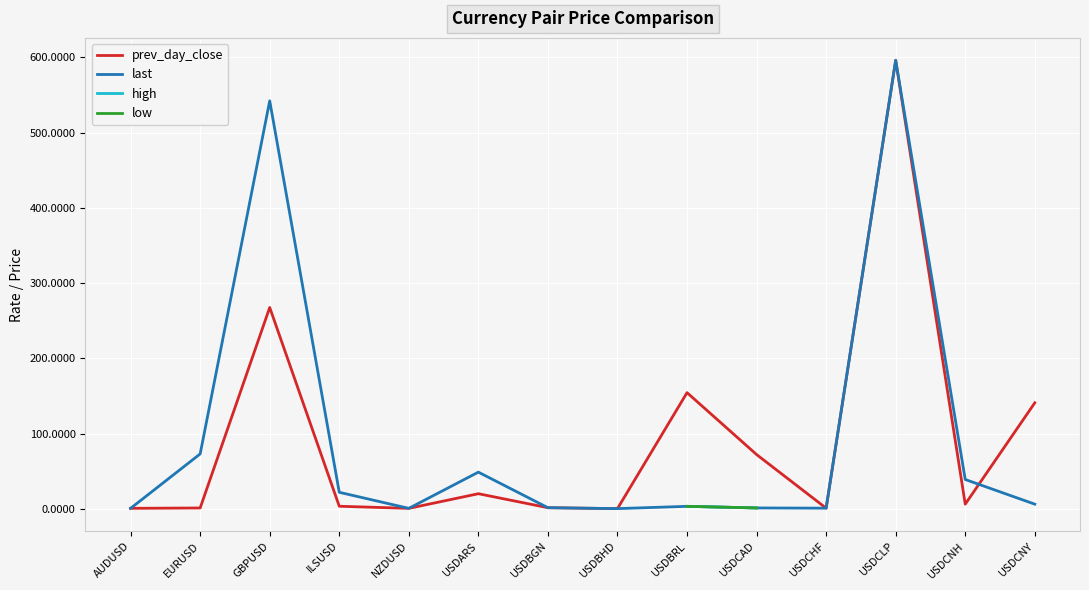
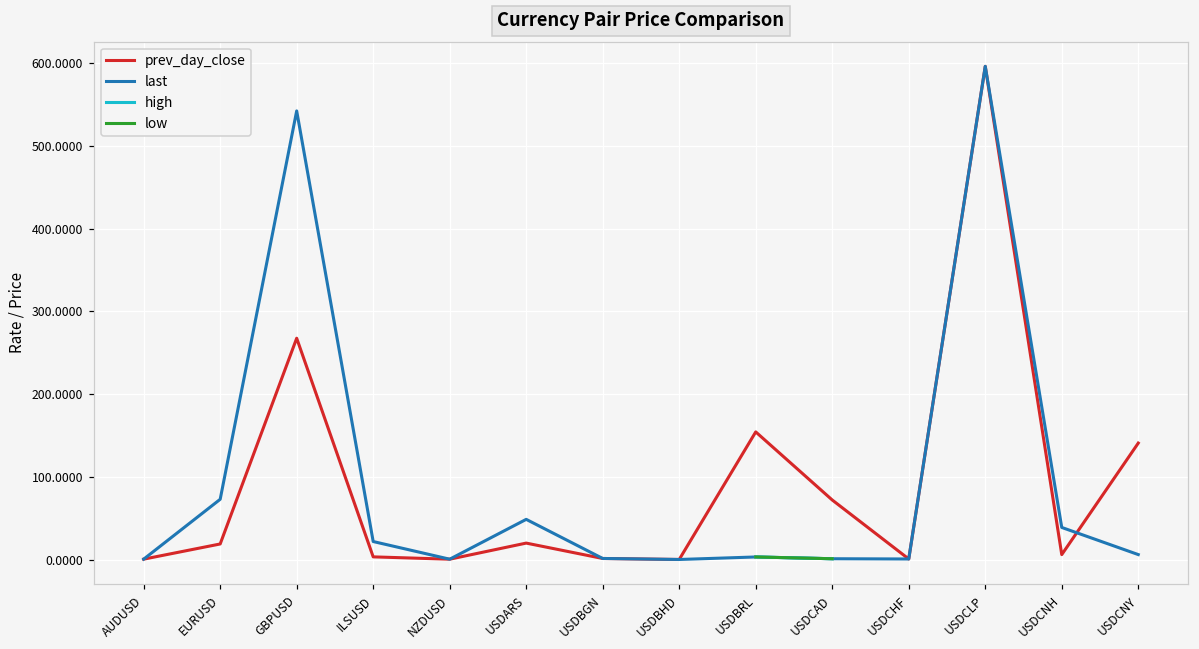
prev_day_close, EURUSD: 0 -> 20
